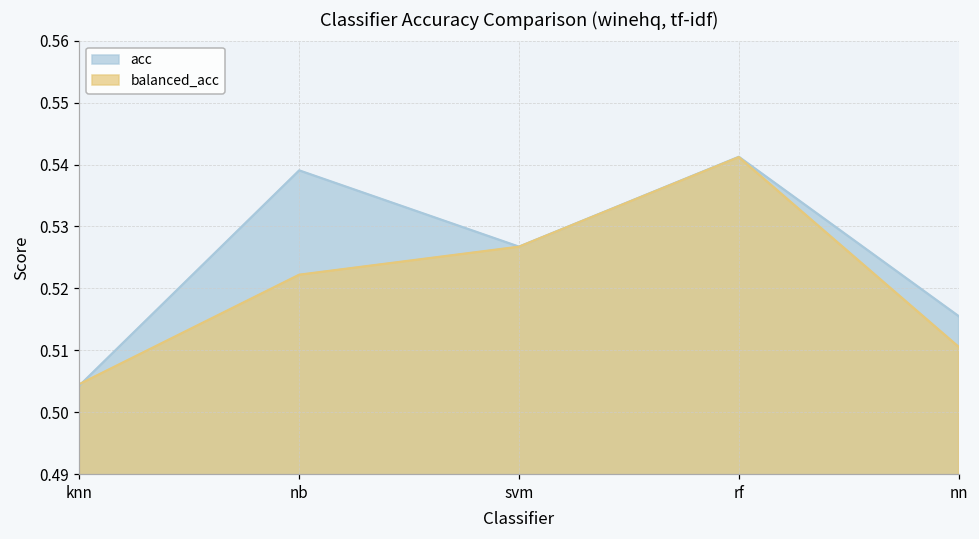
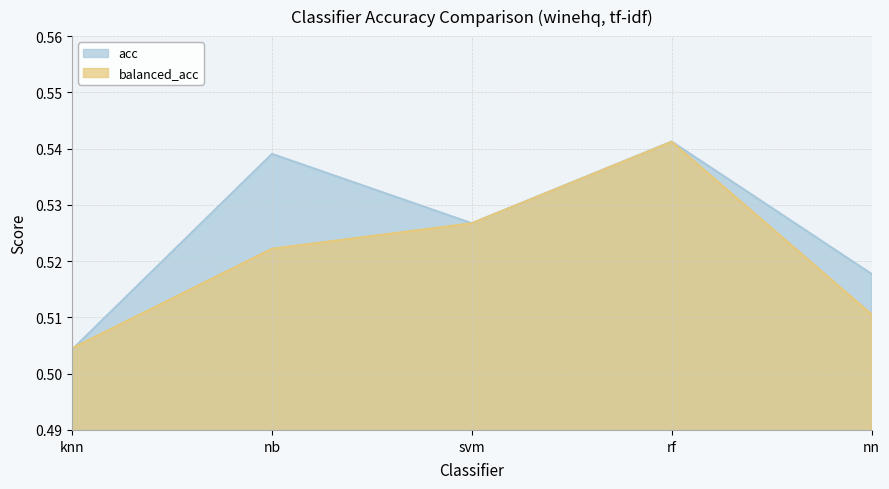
acc, nn: 0.516 -> 0.518
